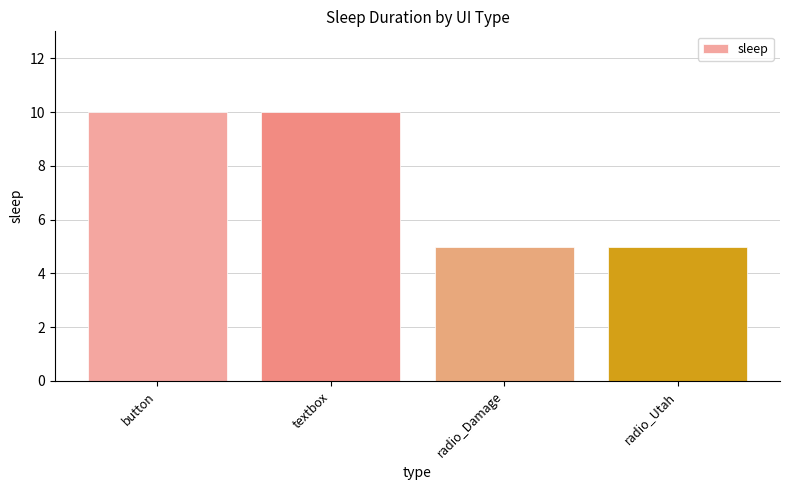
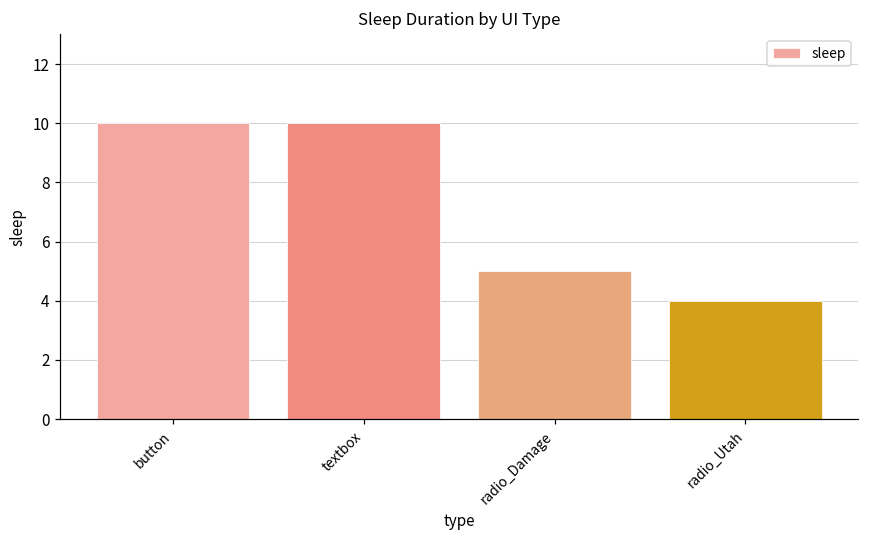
radio_Utah: 5 -> 4
